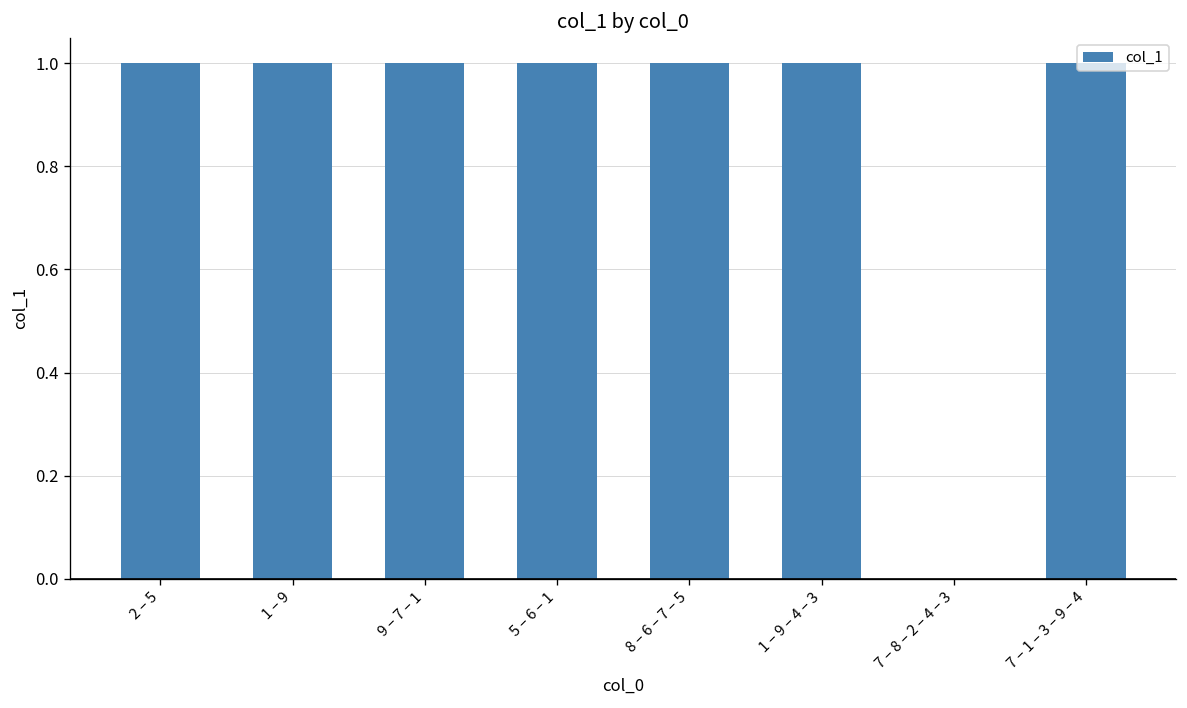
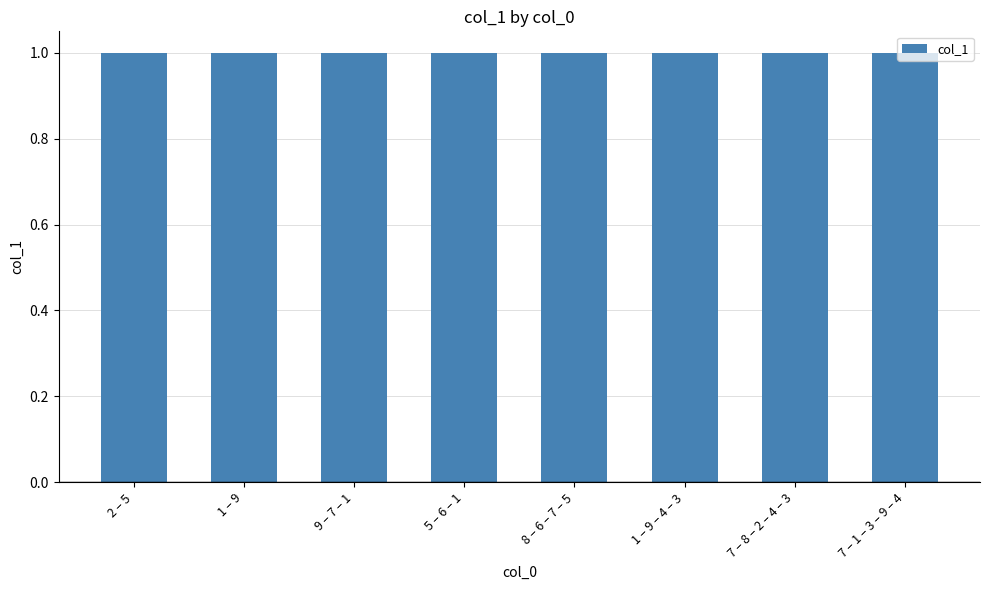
7 – 8 – 2 – 4 – 3: 0 -> 1
